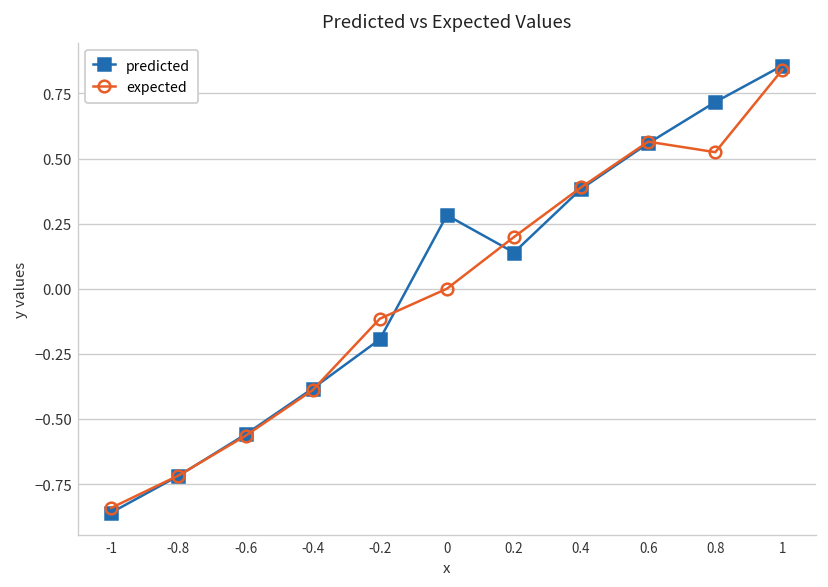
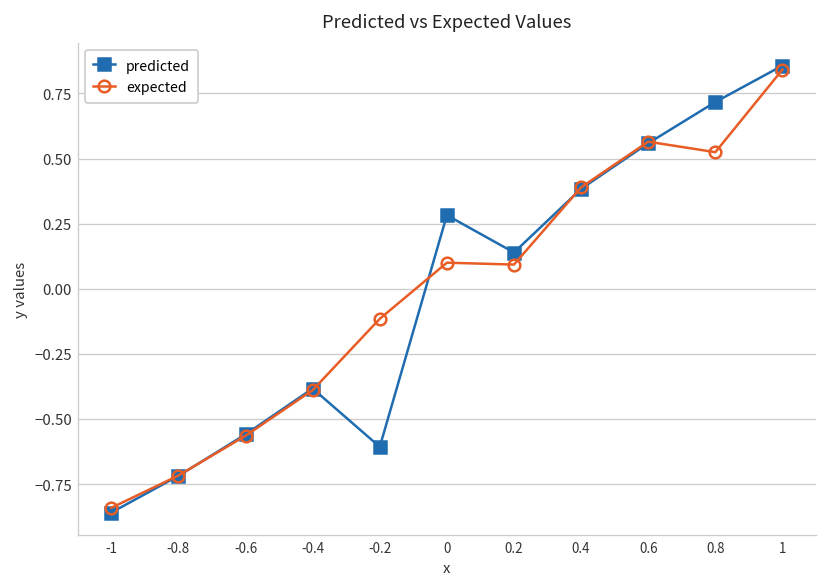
predicted, -0.2: -0.19 -> -0.61
expected, 0: 0.0 -> 0.1
expected, 0.2: 0.20 -> 0.09
